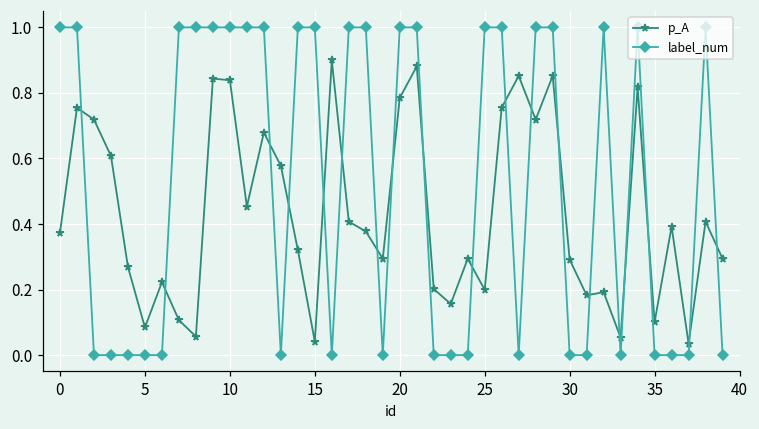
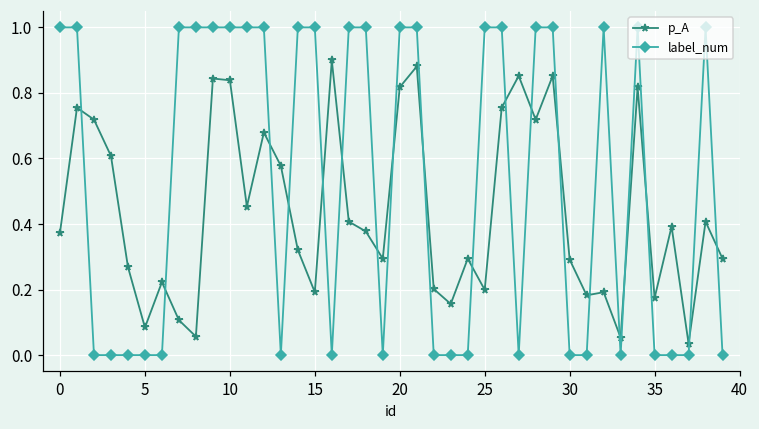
p_A, 15: 0.04 -> 0.19
p_A, 20: 0.79 -> 0.82
p_A, 35: 0.10 -> 0.17
